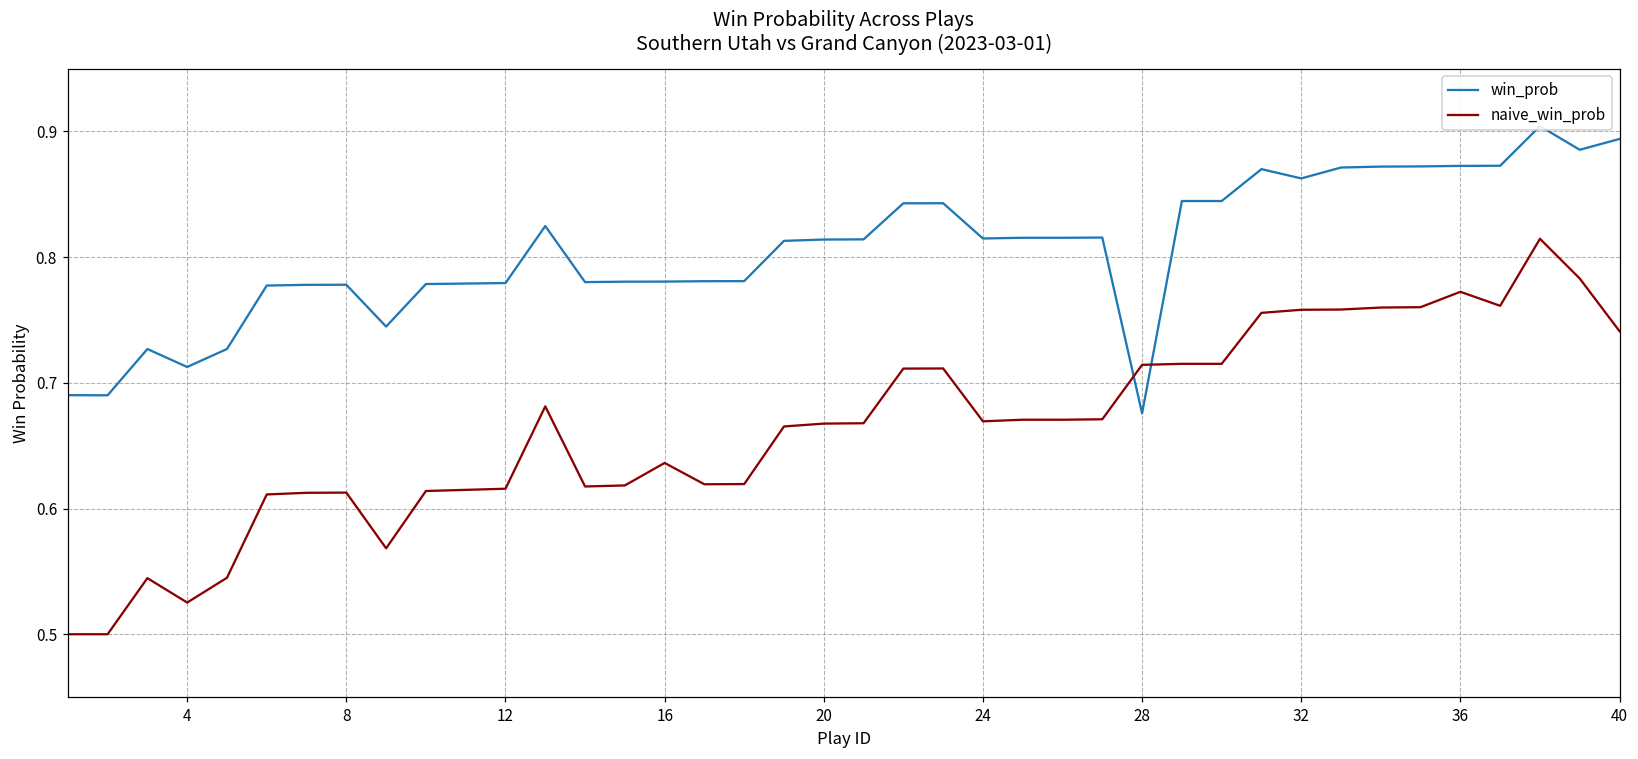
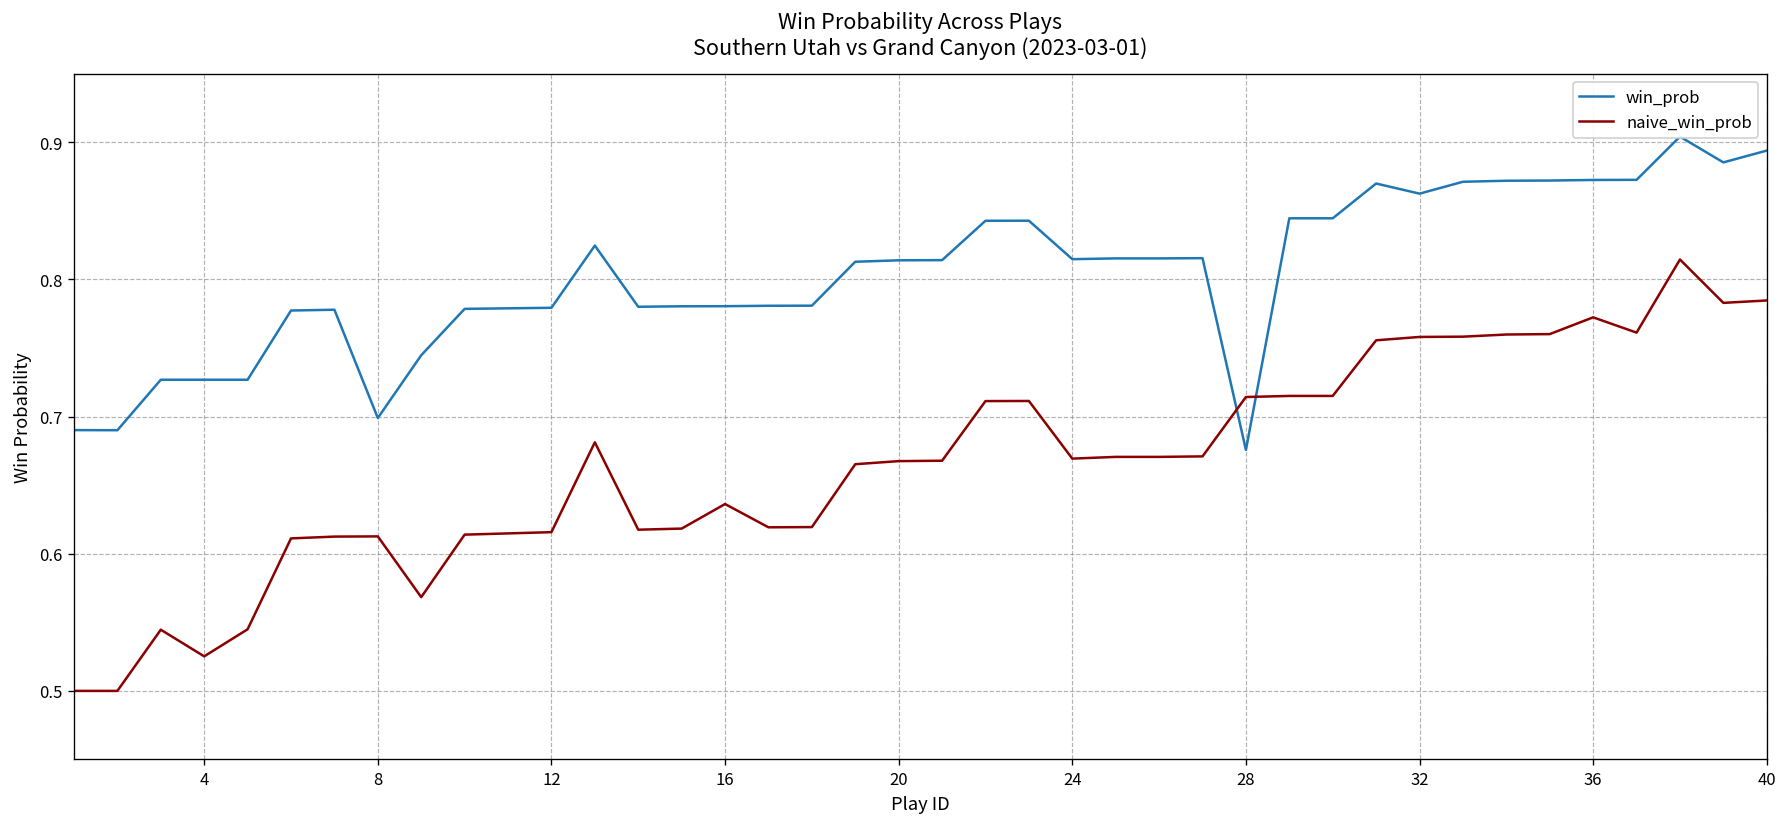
win_prob, 4: 0.713 -> 0.727
win_prob, 8: 0.778 -> 0.699
naive_win_prob, 40: 0.741 -> 0.785
